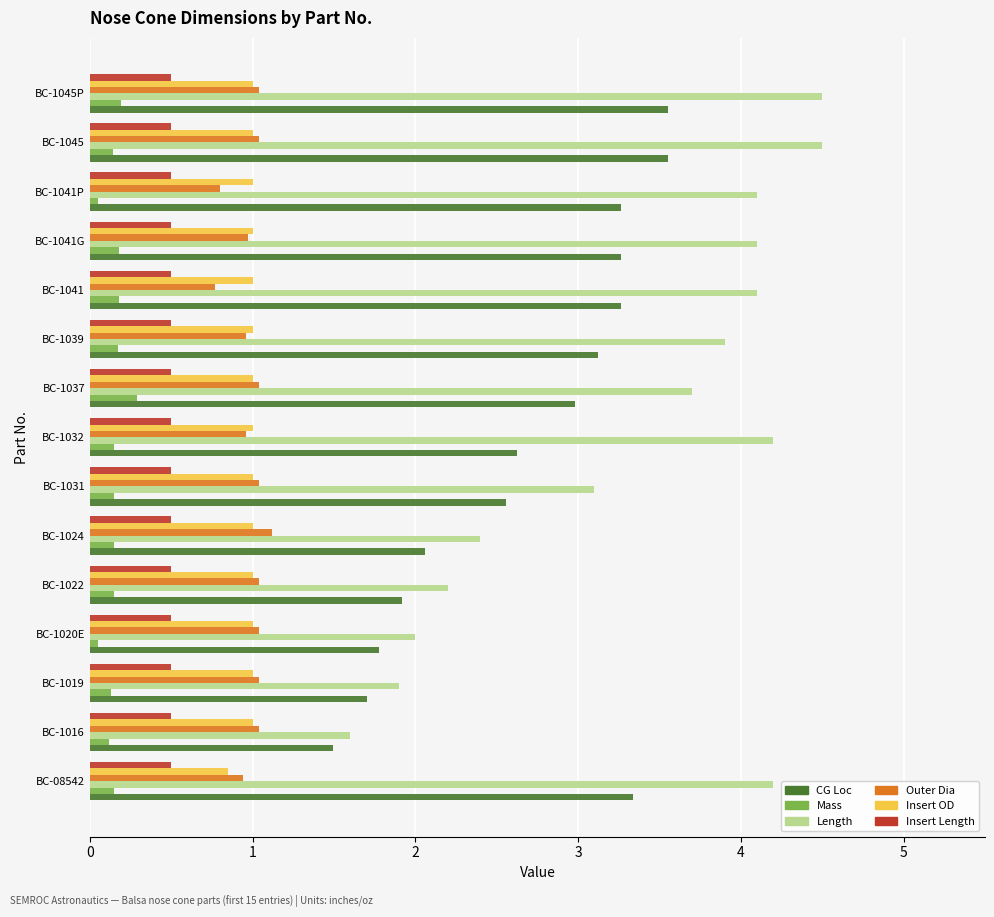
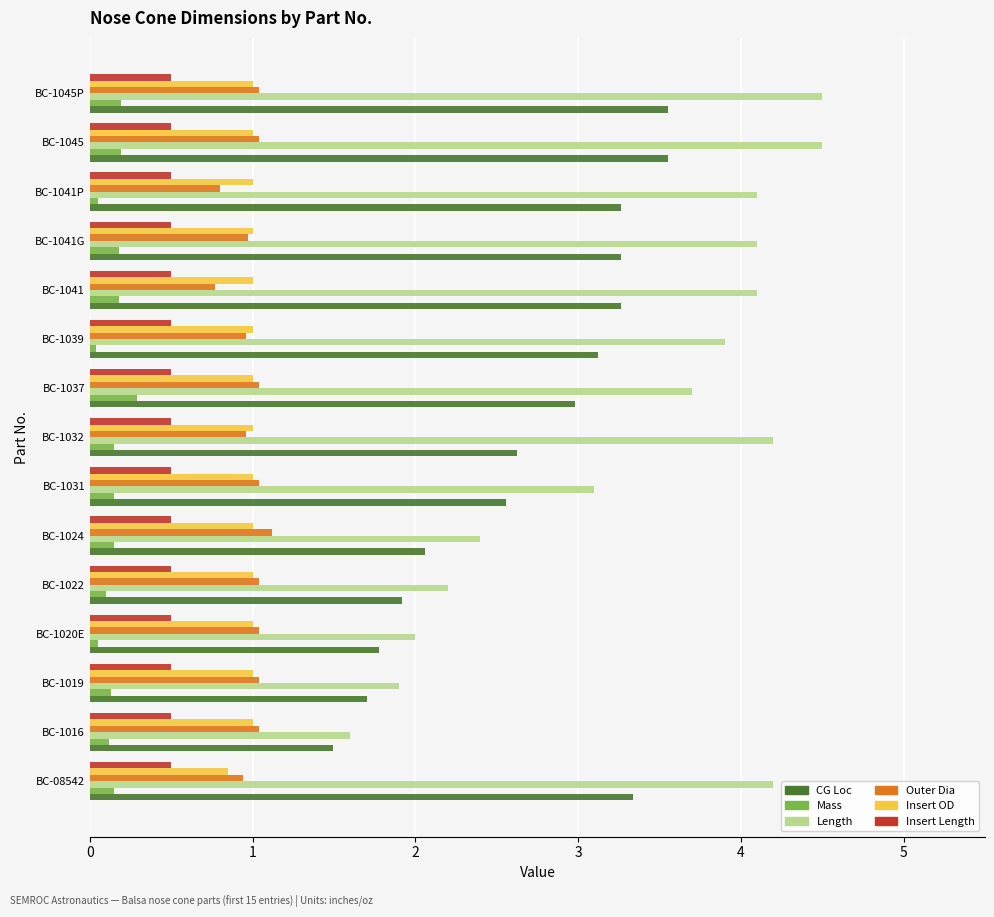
Mass, BC-1045: 0.14 -> 0.19
Mass, BC-1039: 0.17 -> 0.04
Mass, BC-1022: 0.15 -> 0.10
